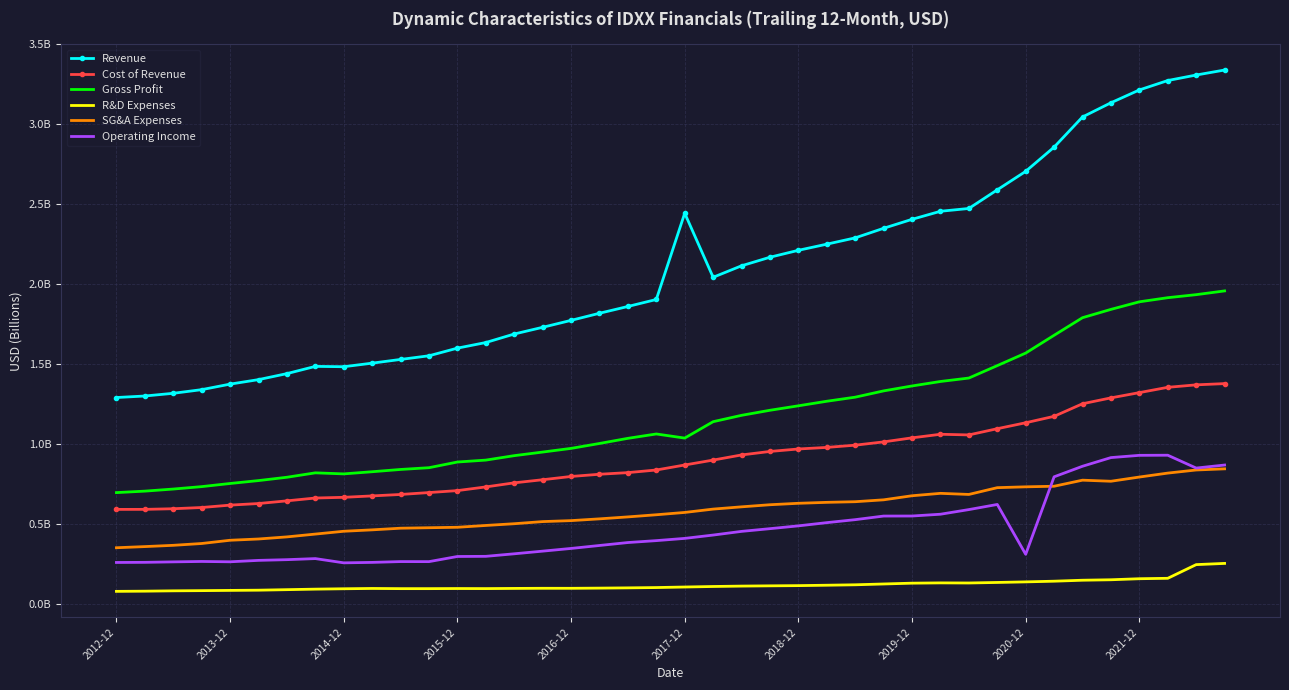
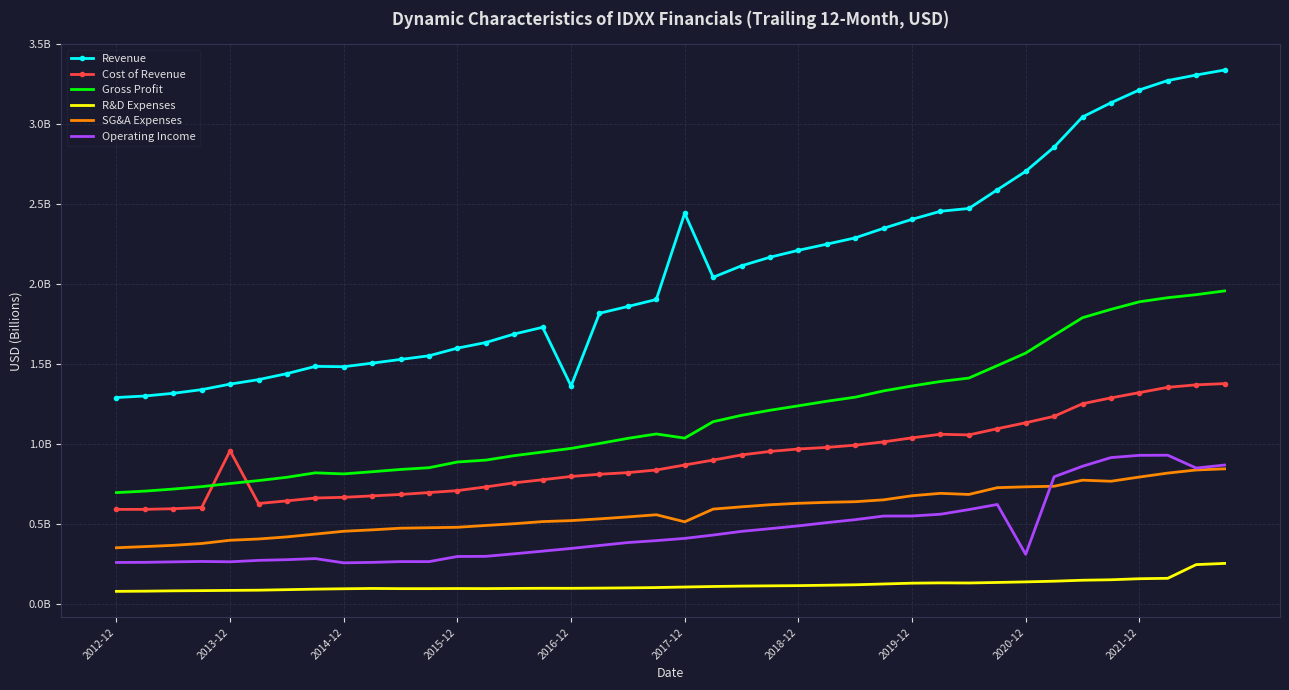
Cost of Revenue, 2013-12: 620000000 -> 960000000
Revenue, 2016-12: 1780000000 -> 1370000000
SG&A Expenses, 2017-12: 580000000 -> 520000000
